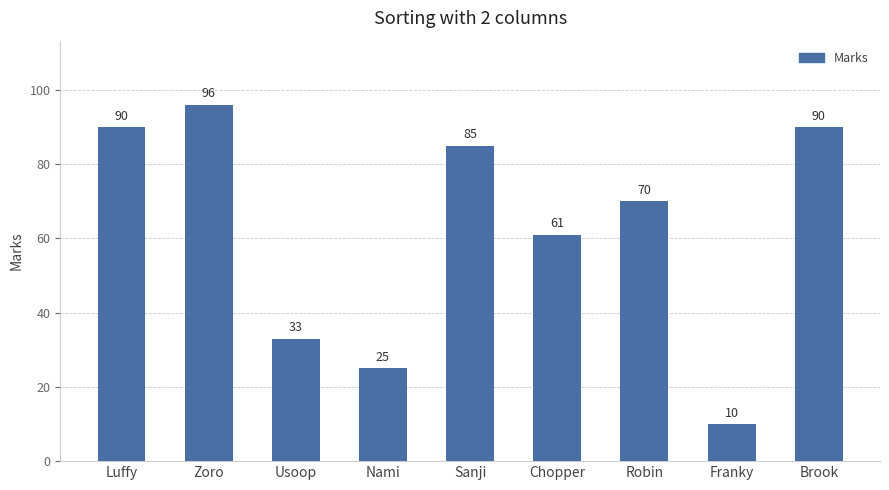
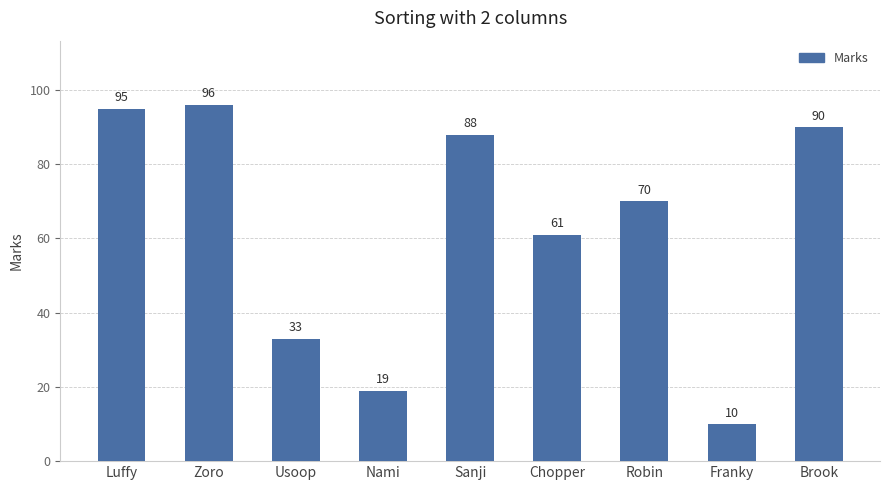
Luffy: 90 -> 95
Nami: 25 -> 19
Sanji: 85 -> 88
